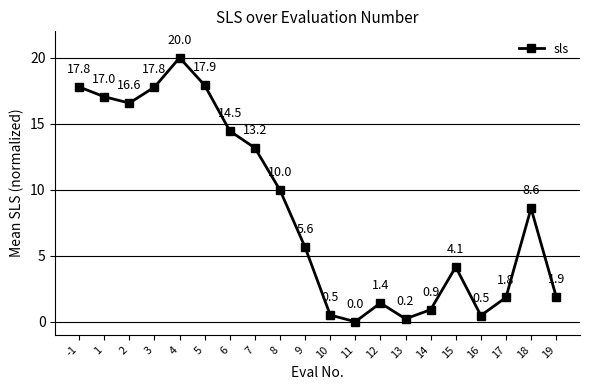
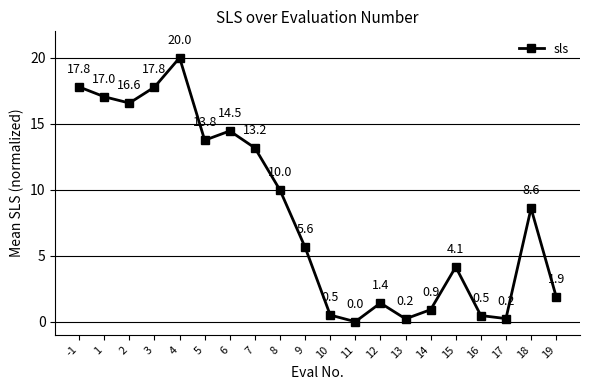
5: 17.9 -> 13.8
17: 1.8 -> 0.2
